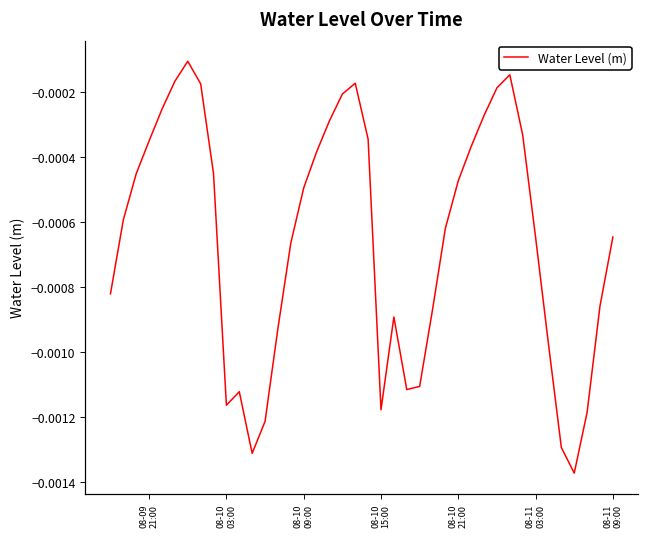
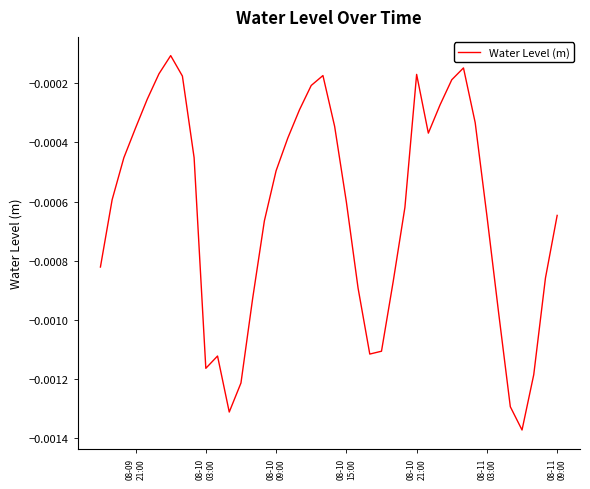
08-10 15:00: -0.00118 -> -0.00060
08-10 21:00: -0.00047 -> -0.00017
